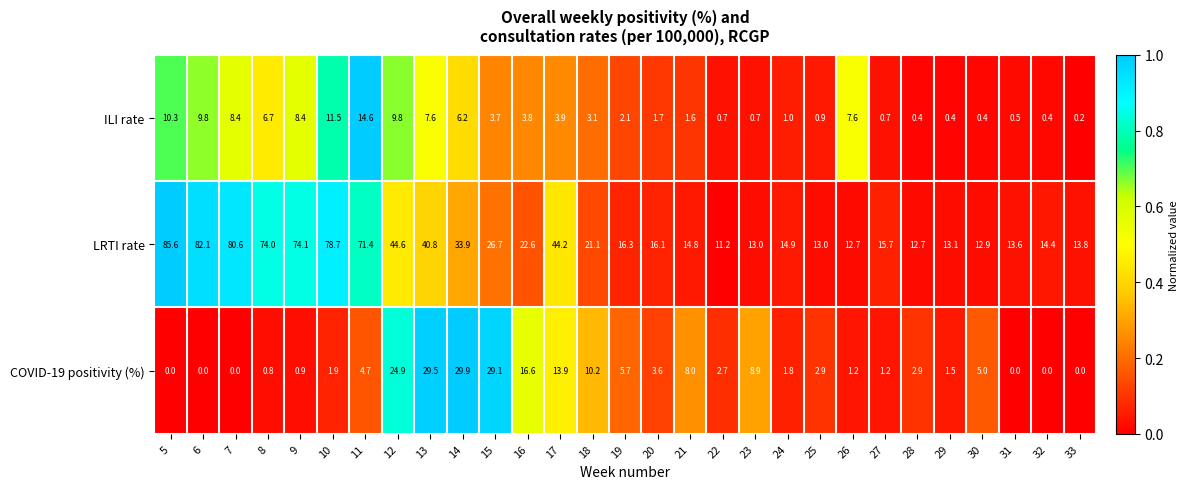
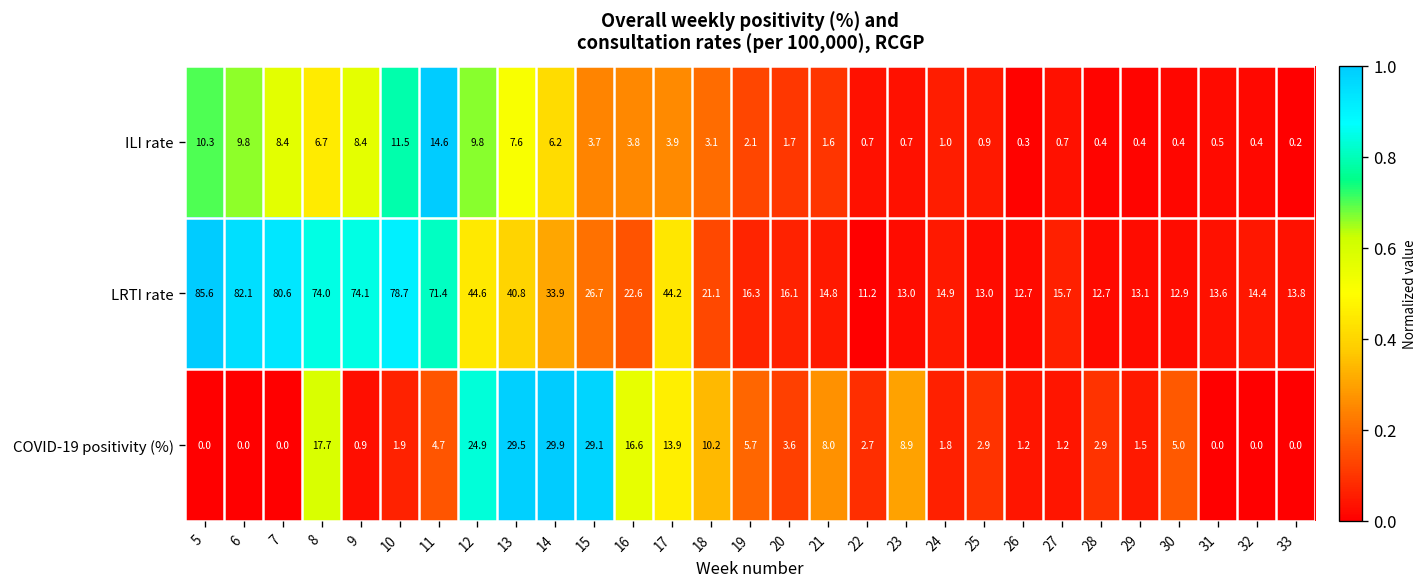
ILI rate, 26: 7.6 -> 0.3
COVID-19 positivity (%), 8: 0.8 -> 17.7
